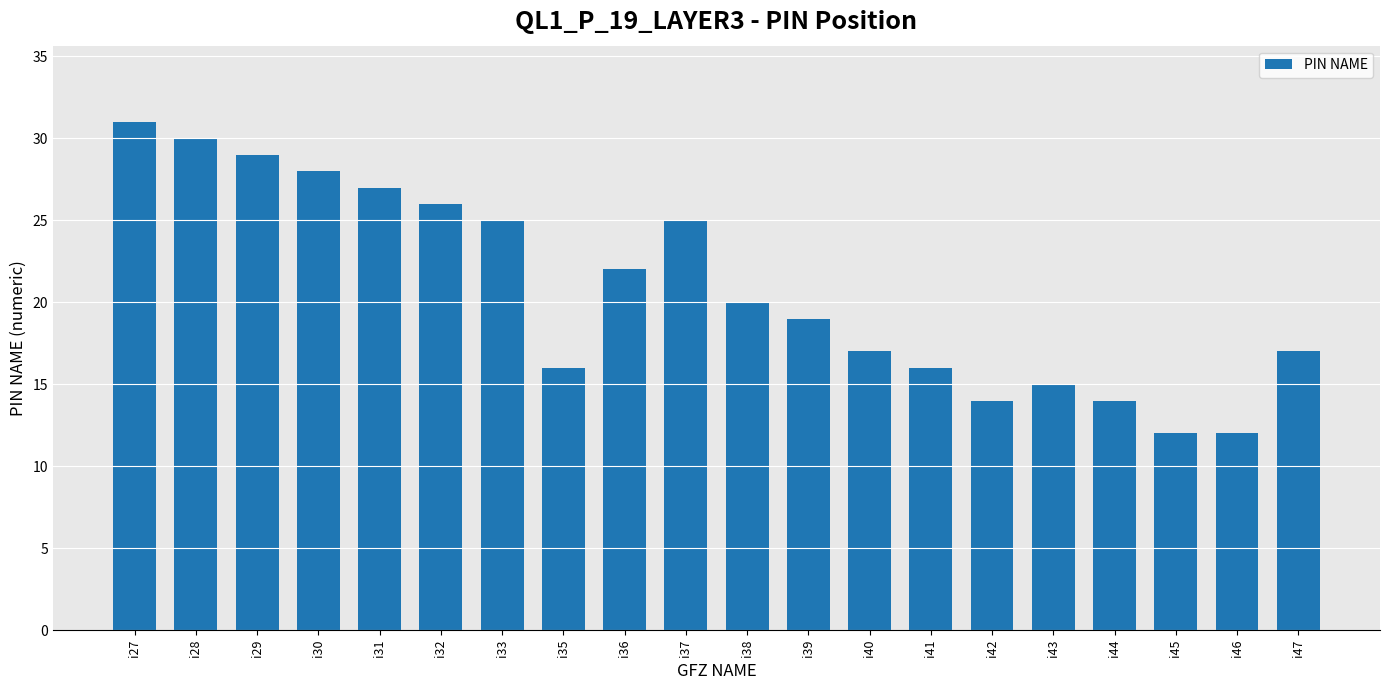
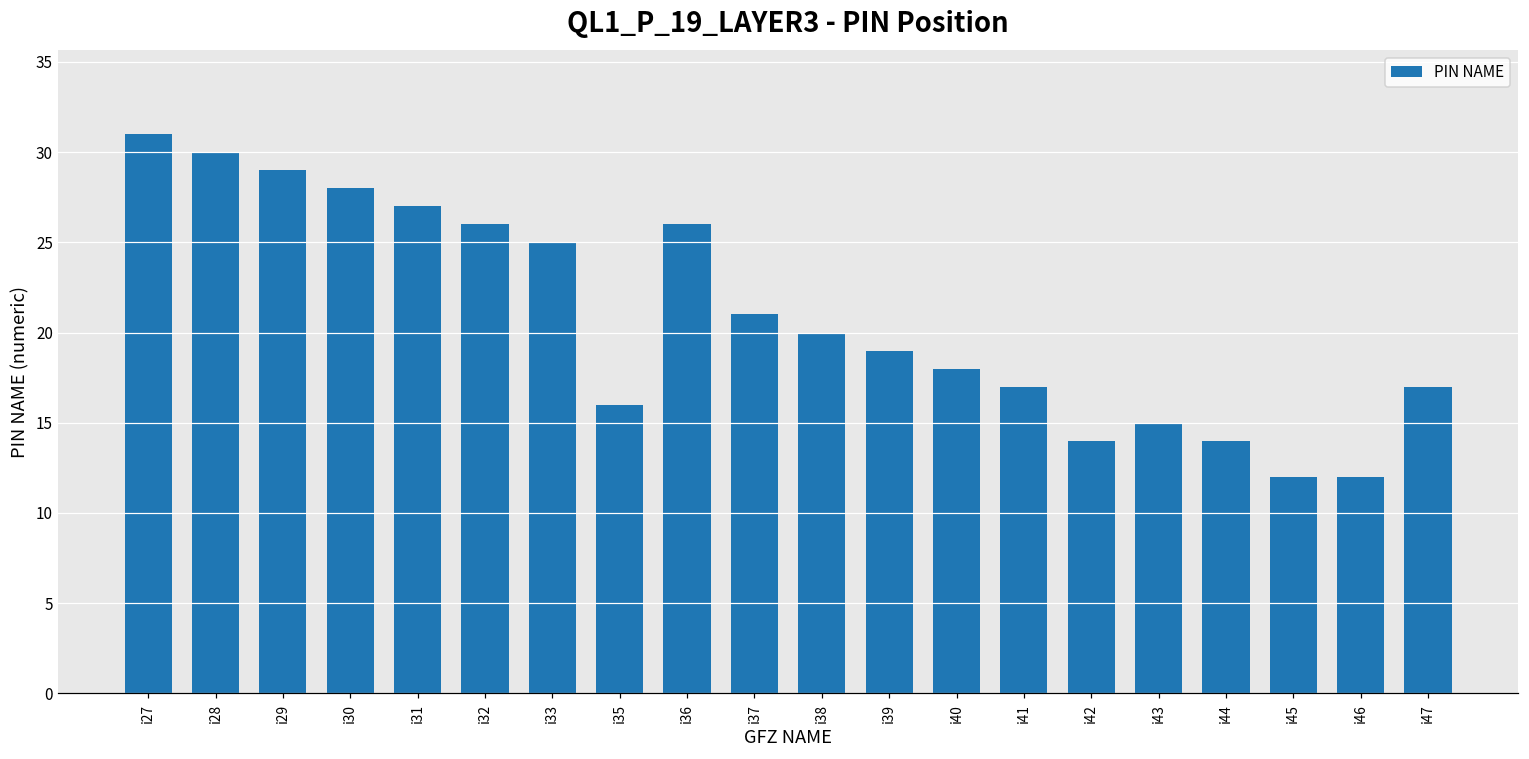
i36: 22 -> 26
i37: 25 -> 21
i40: 17 -> 18
i41: 16 -> 17
